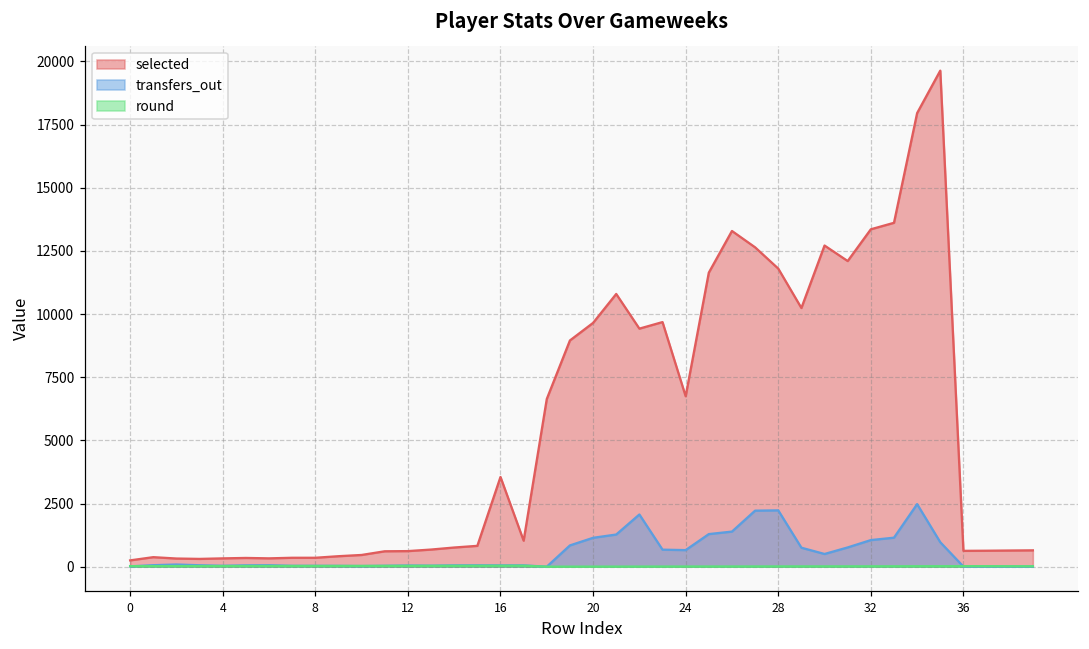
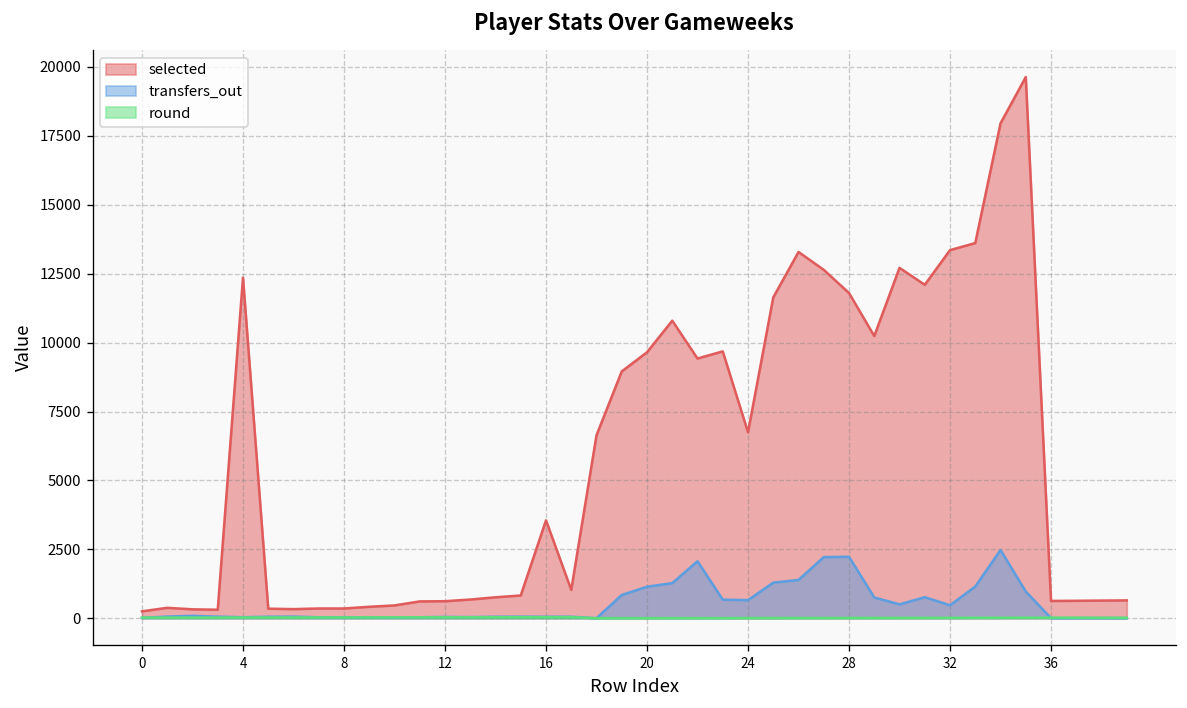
selected, 4: 300 -> 12400
transfers_out, 32: 1100 -> 500
